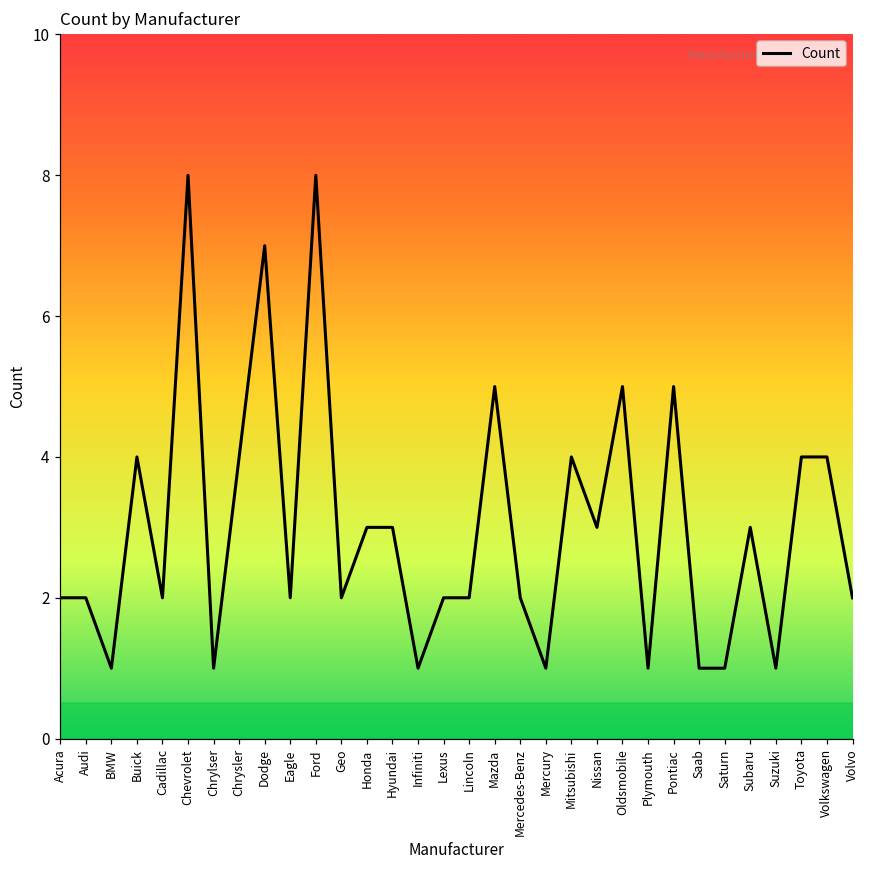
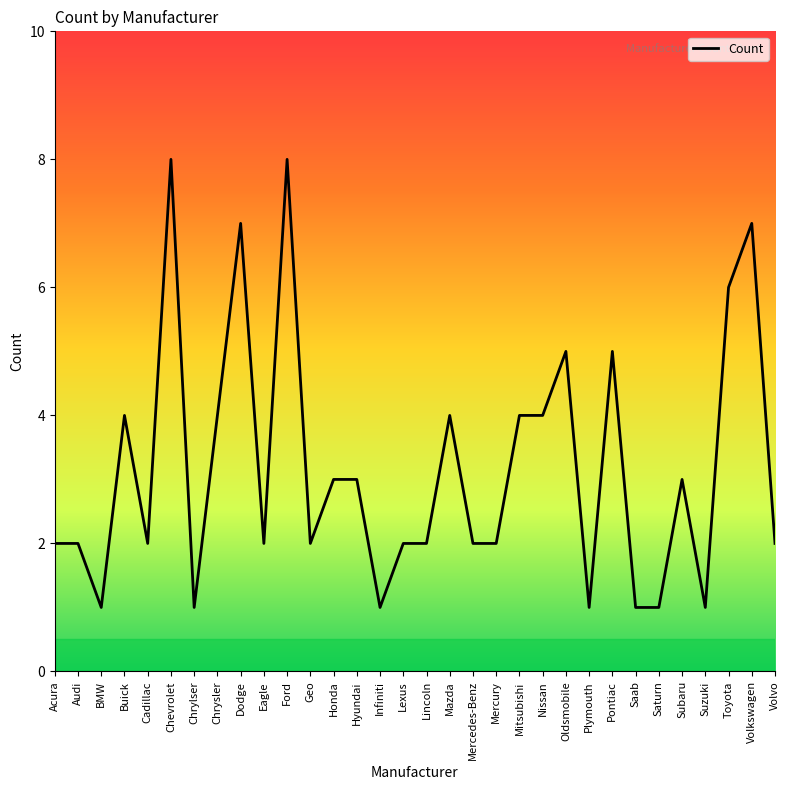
Mazda: 5 -> 4
Mercury: 1 -> 2
Nissan: 3 -> 4
Toyota: 4 -> 6
Volkswagen: 4 -> 7
